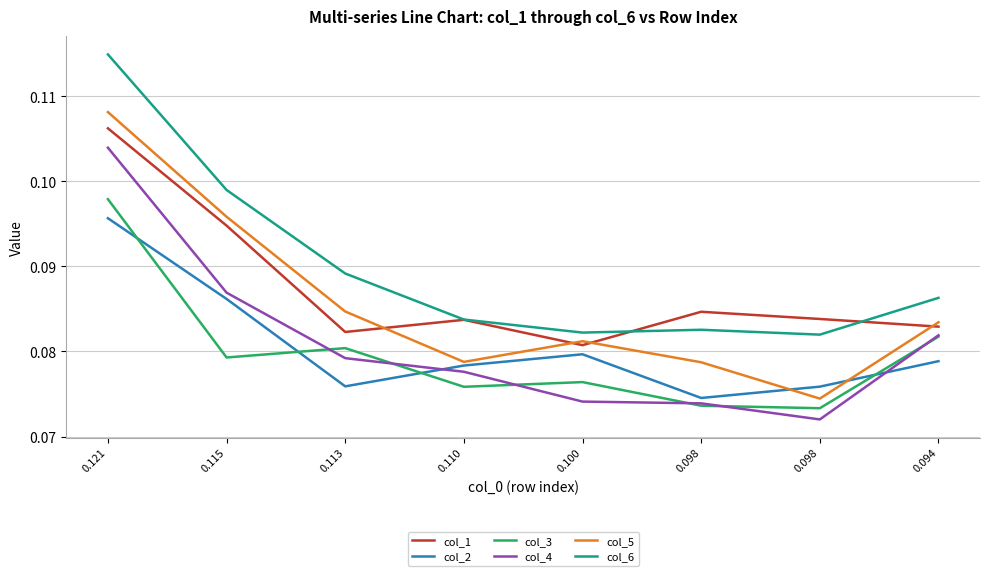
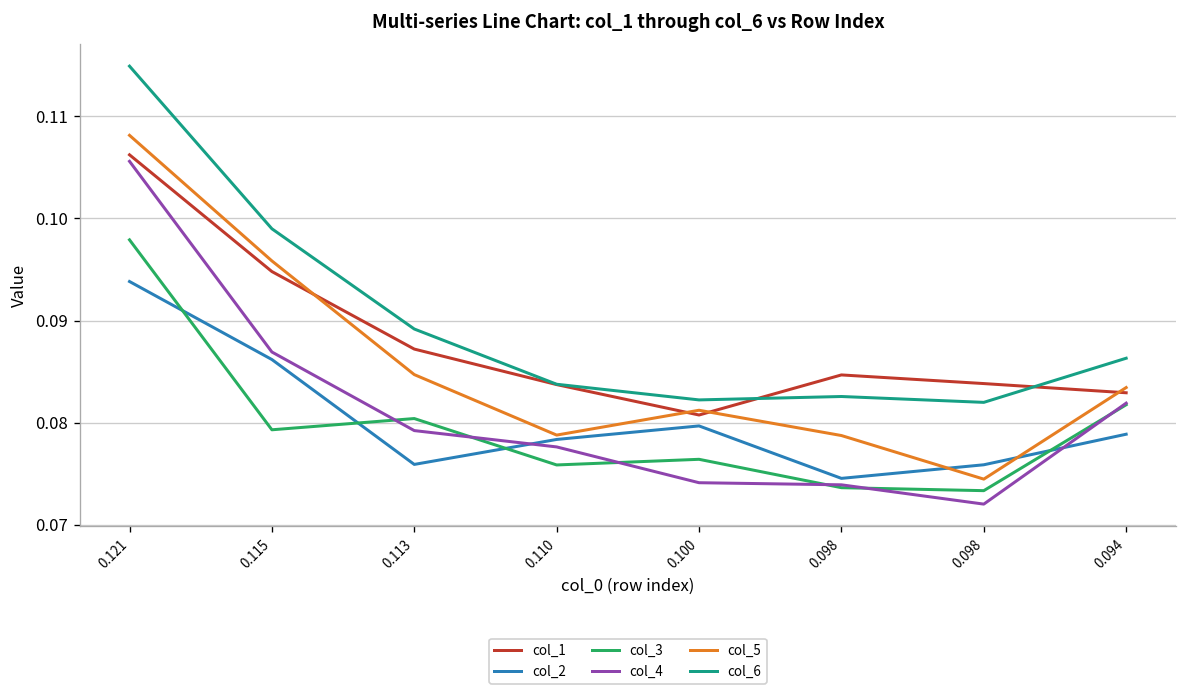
col_2, 0.121: 0.096 -> 0.094
col_4, 0.121: 0.104 -> 0.106
col_1, 0.113: 0.082 -> 0.087
